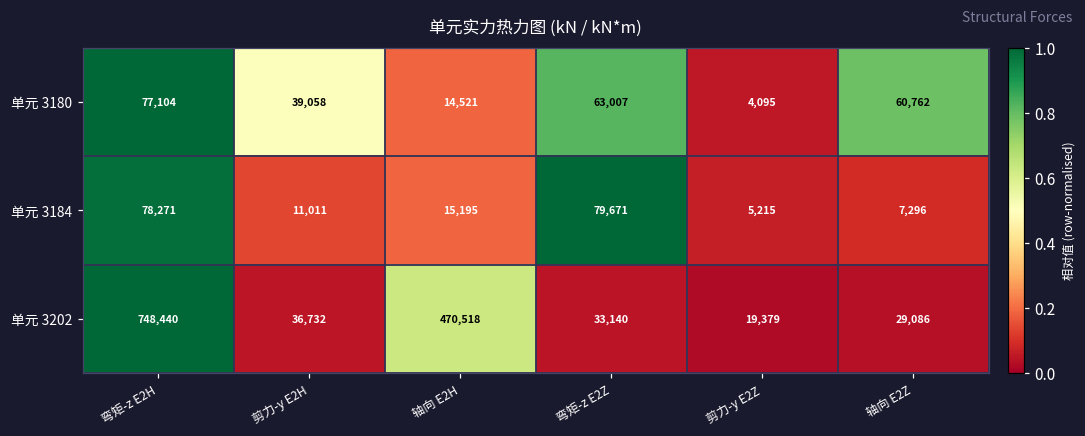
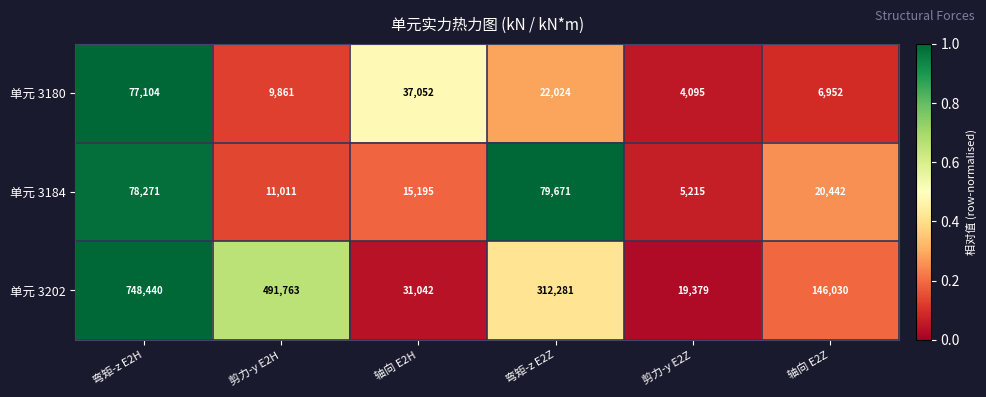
单元 3180, 剪力-y E2H: 39,058 -> 9,861
单元 3180, 轴向 E2H: 14,521 -> 37,052
单元 3180, 弯矩-z E2Z: 63,007 -> 22,024
单元 3180, 轴向 E2Z: 60,762 -> 6,952
单元 3184, 轴向 E2Z: 7,296 -> 20,442
单元 3202, 剪力-y E2H: 36,732 -> 491,763
单元 3202, 轴向 E2H: 470,518 -> 31,042
单元 3202, 弯矩-z E2Z: 33,140 -> 312,281
单元 3202, 轴向 E2Z: 29,086 -> 146,030
